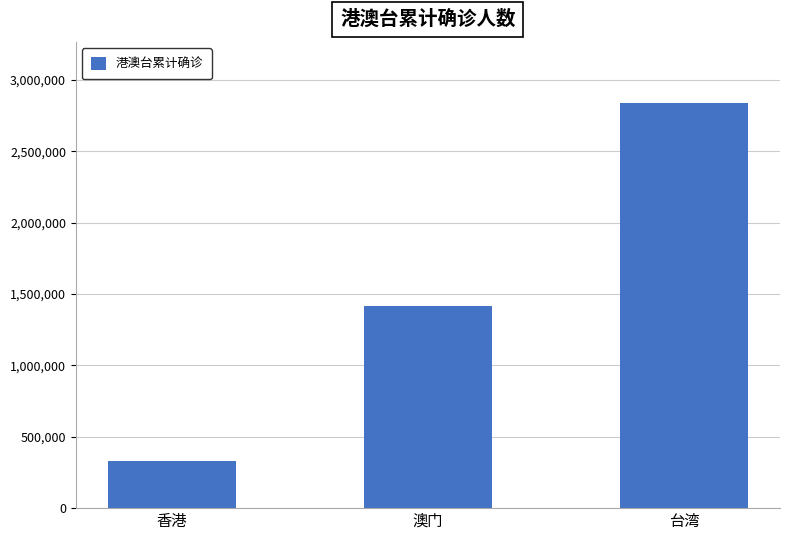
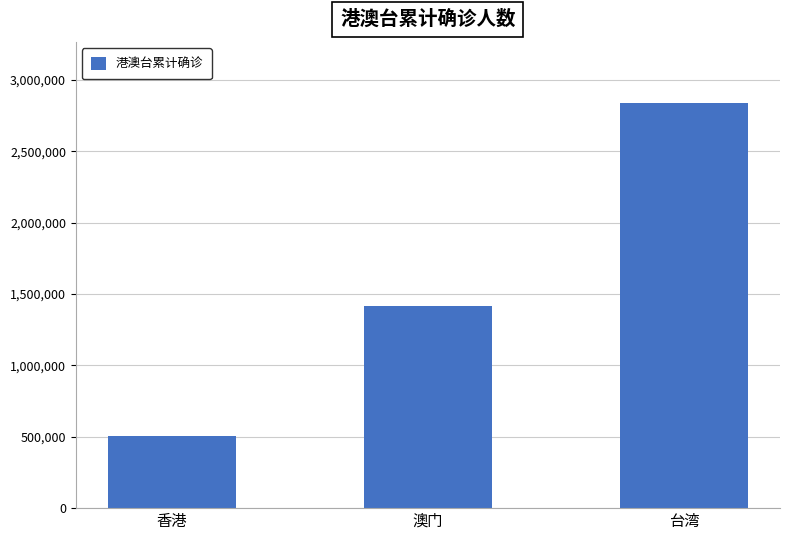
香港: 330,000 -> 500,000
